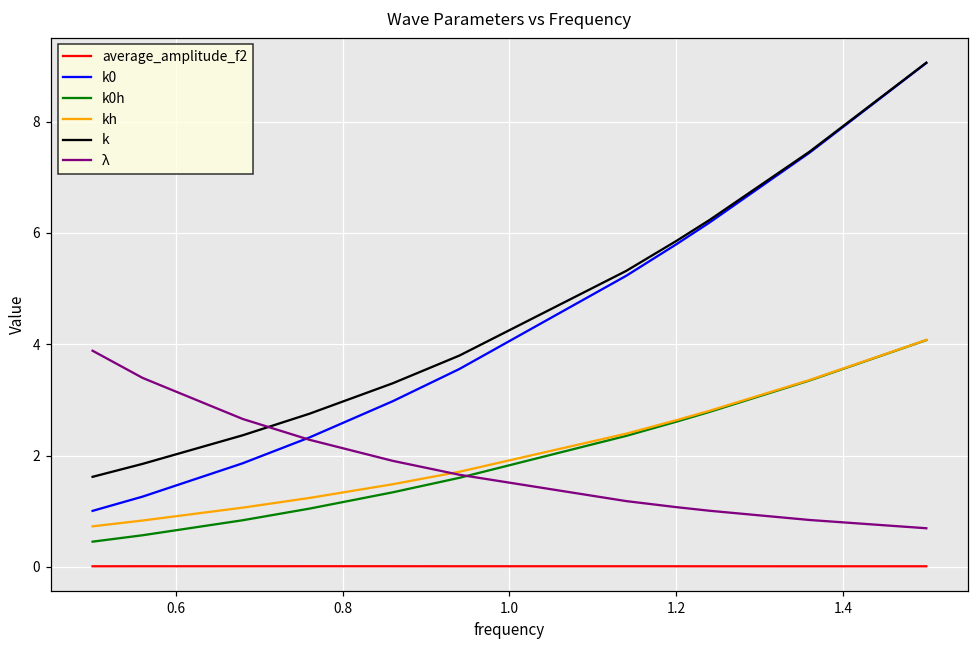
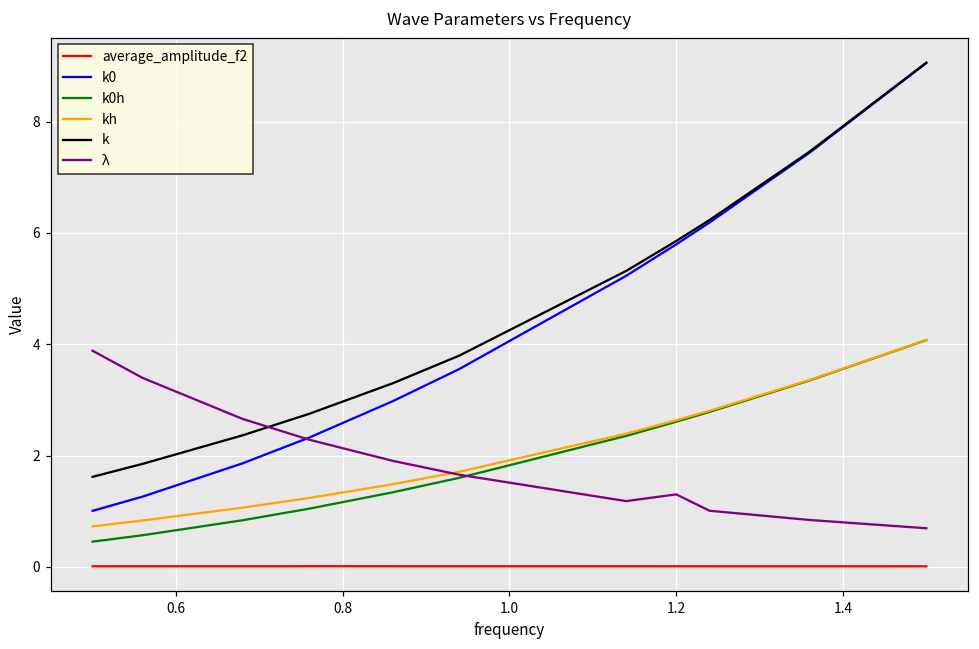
λ, 1.2: 1.1 -> 1.3
